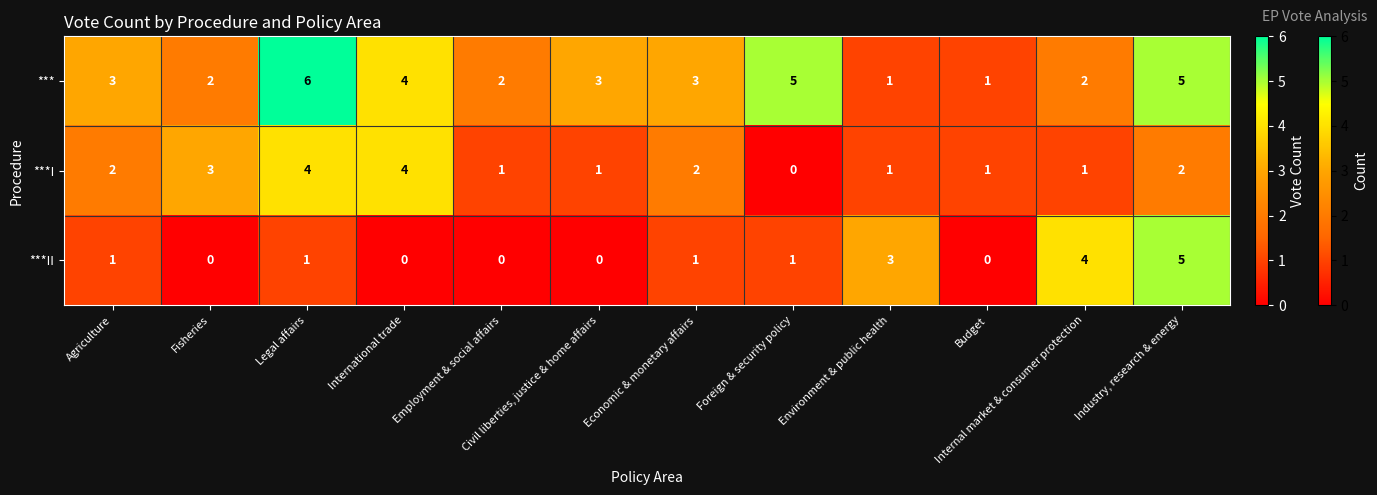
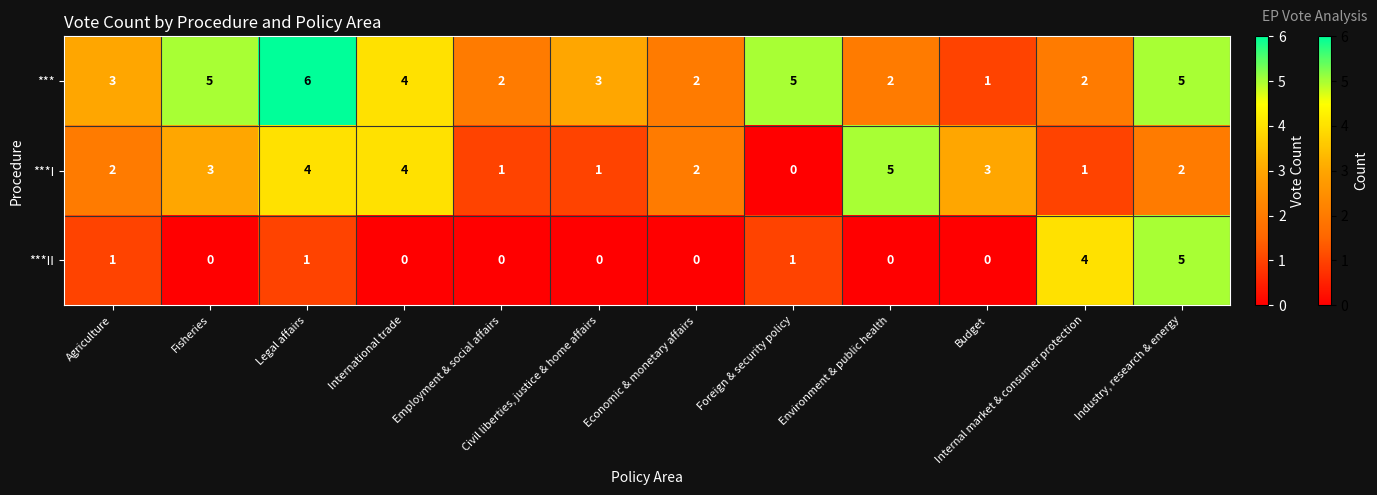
***, Fisheries: 2 -> 5
***, Economic & monetary affairs: 3 -> 2
***, Environment & public health: 1 -> 2
***I, Environment & public health: 1 -> 5
***I, Budget: 1 -> 3
***II, Economic & monetary affairs: 1 -> 0
***II, Environment & public health: 3 -> 0
